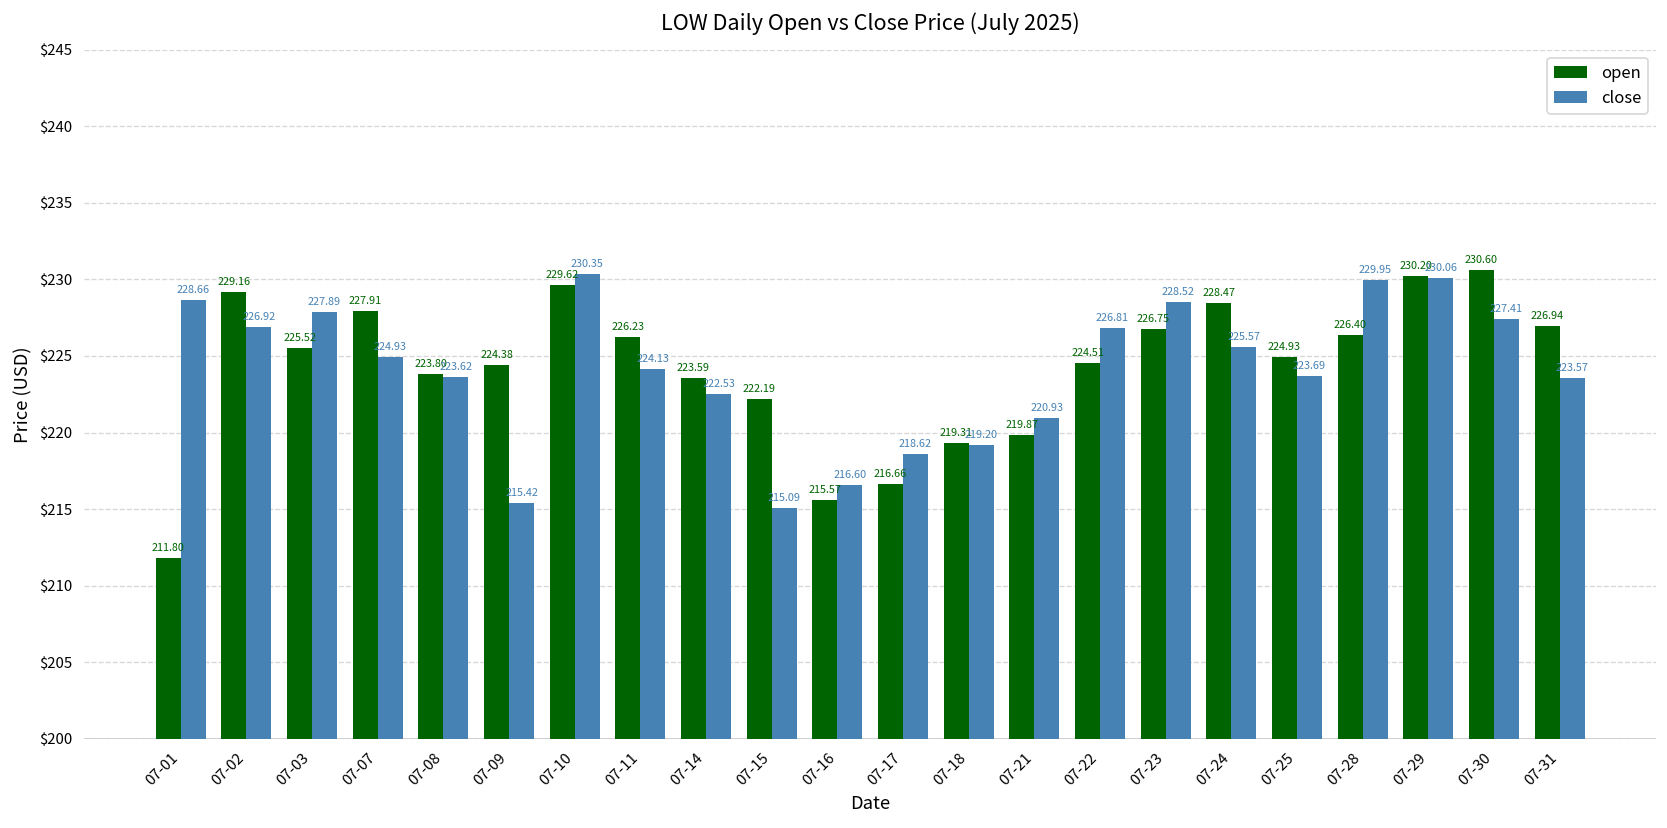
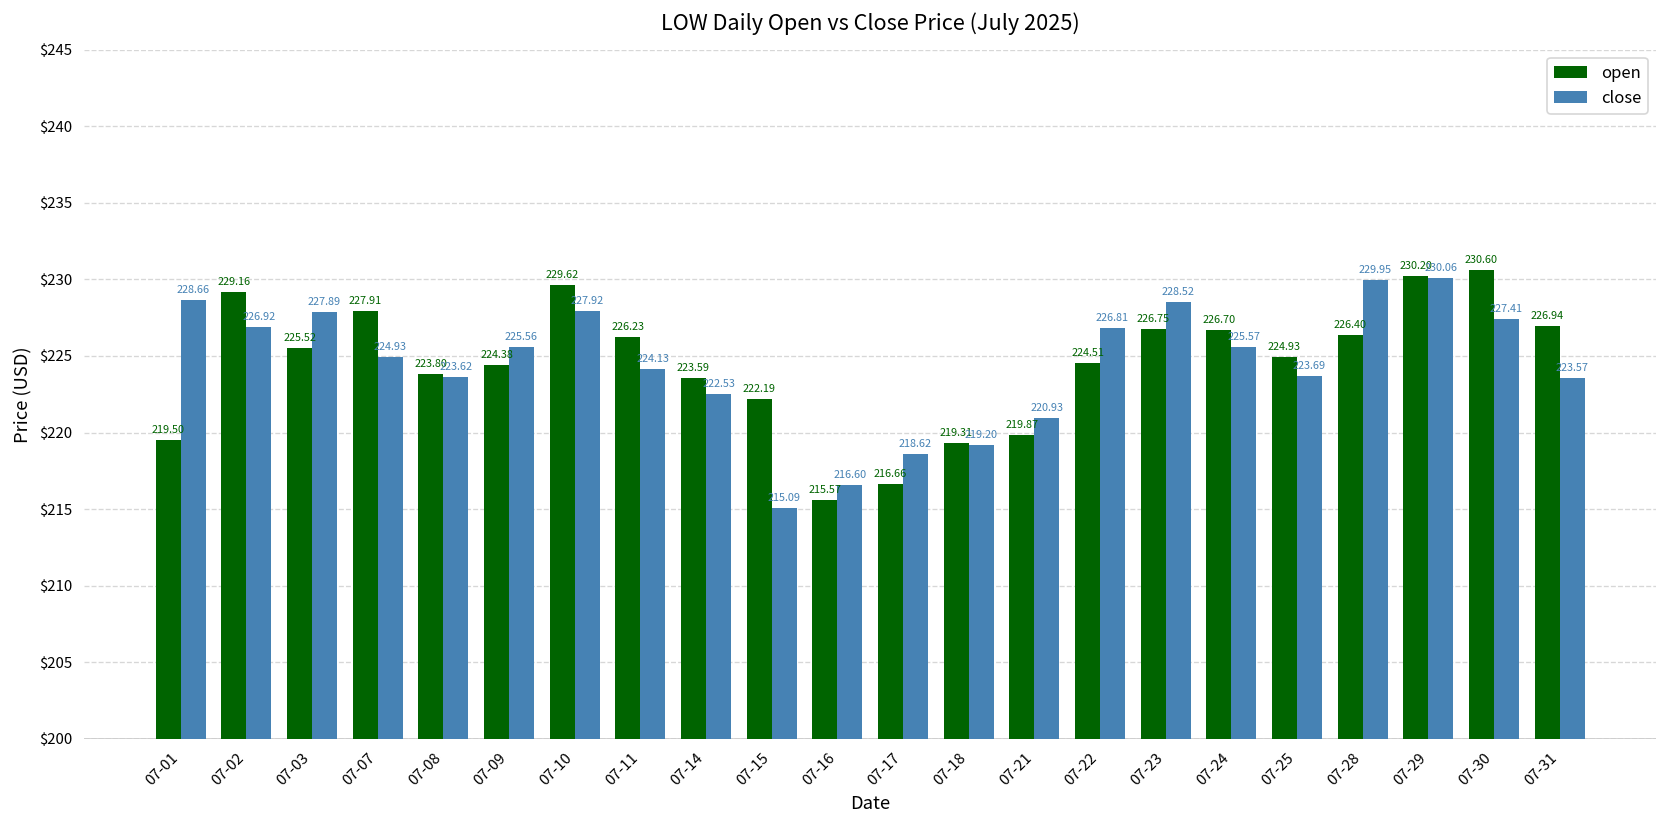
open, 07-01: 211.80 -> 219.50
close, 07-09: 215.42 -> 225.56
close, 07-10: 230.35 -> 227.92
open, 07-24: 228.47 -> 226.70
